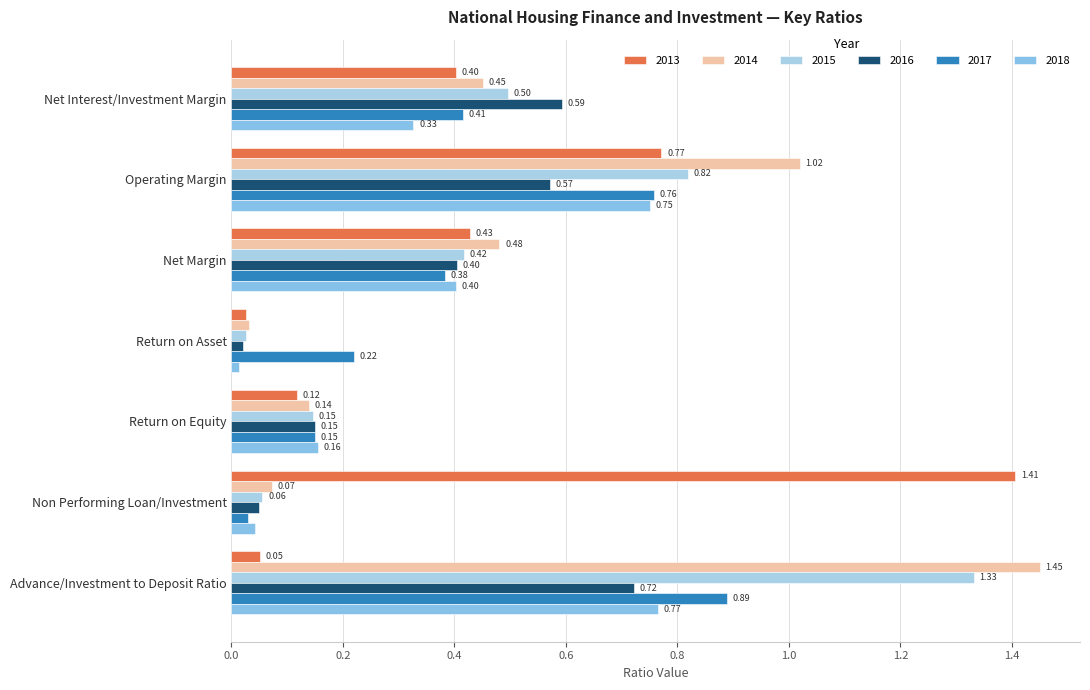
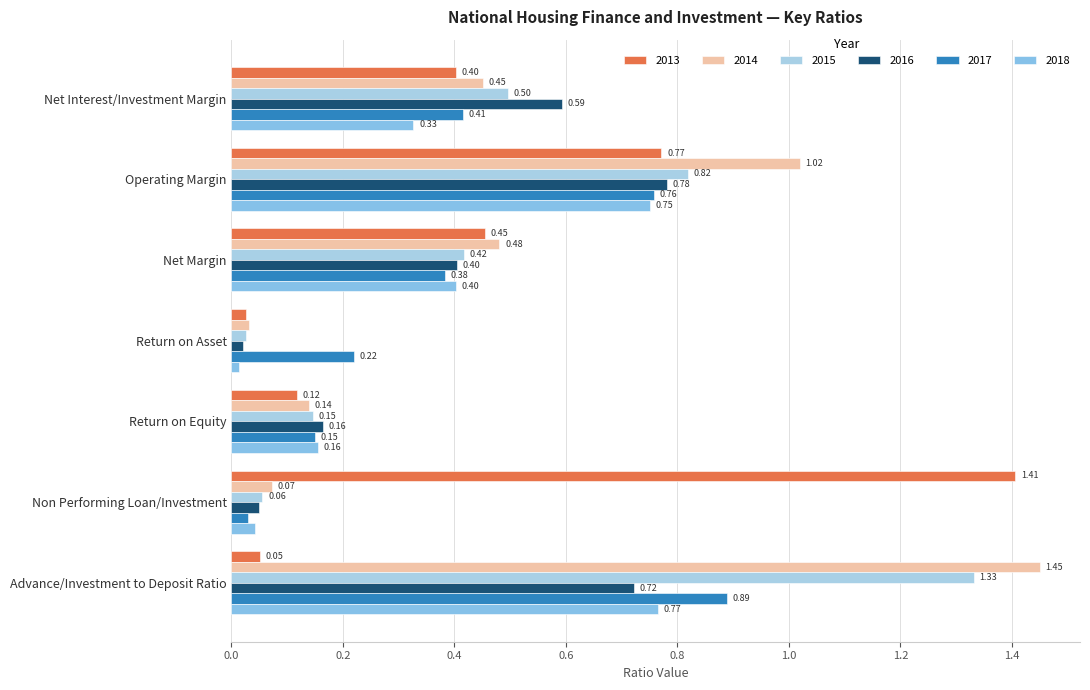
2016, Operating Margin: 0.57 -> 0.78
2013, Net Margin: 0.43 -> 0.45
2016, Return on Equity: 0.15 -> 0.16
